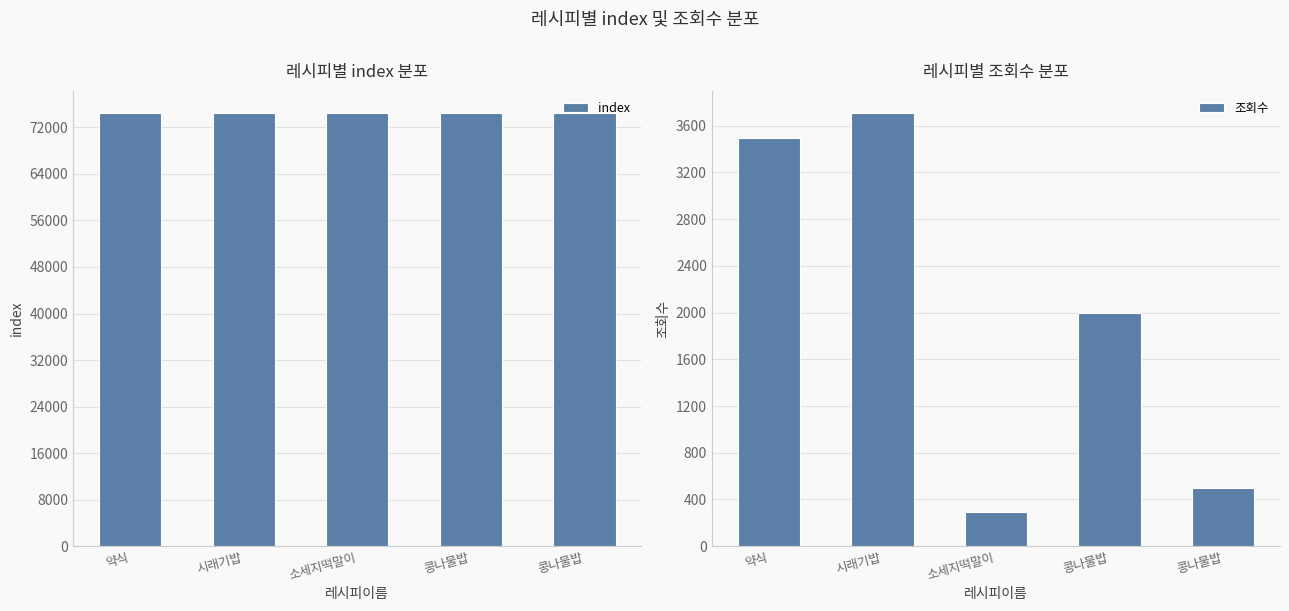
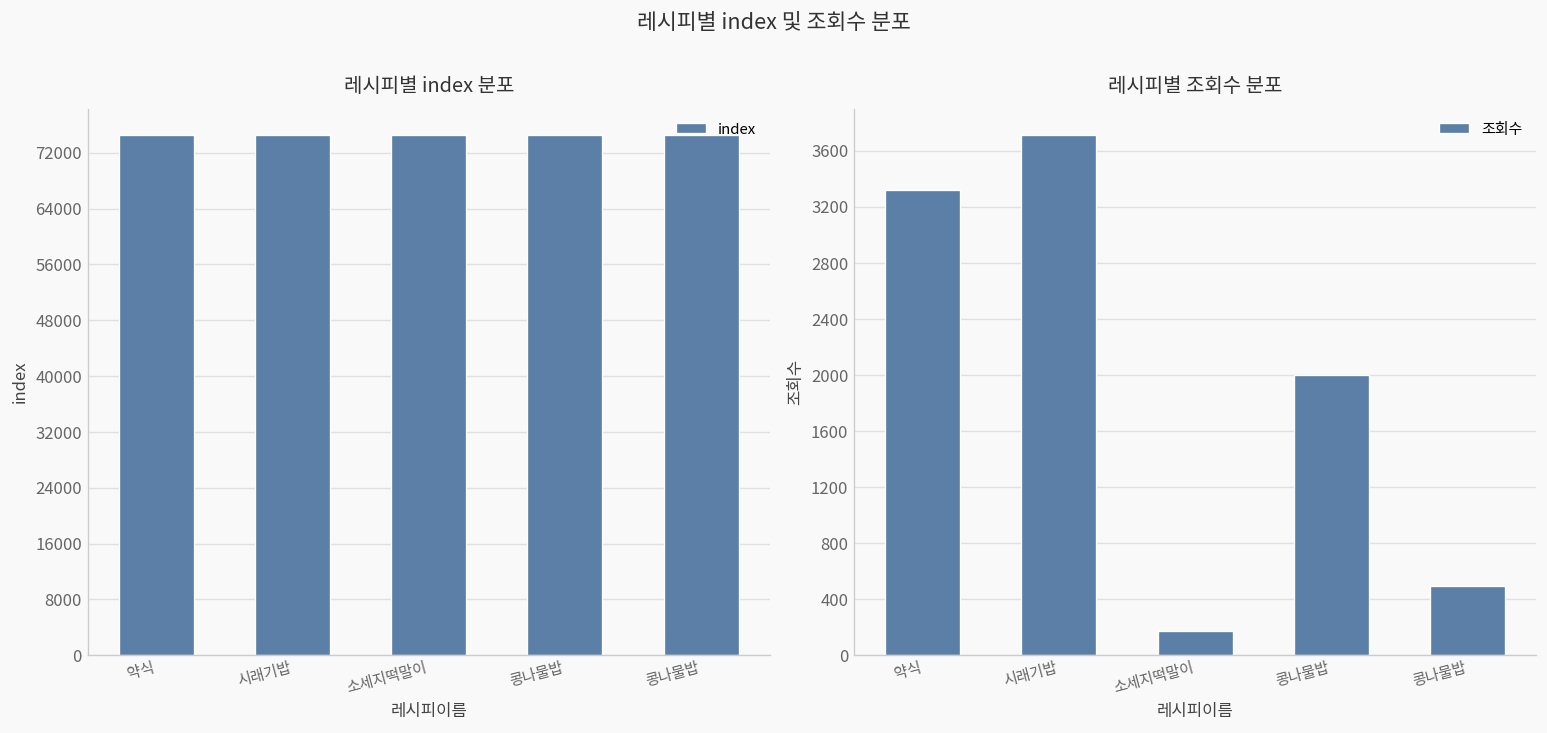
레시피별 조회수 분포, 약식: 3490 -> 3320
레시피별 조회수 분포, 소세지떡말이: 290 -> 180
